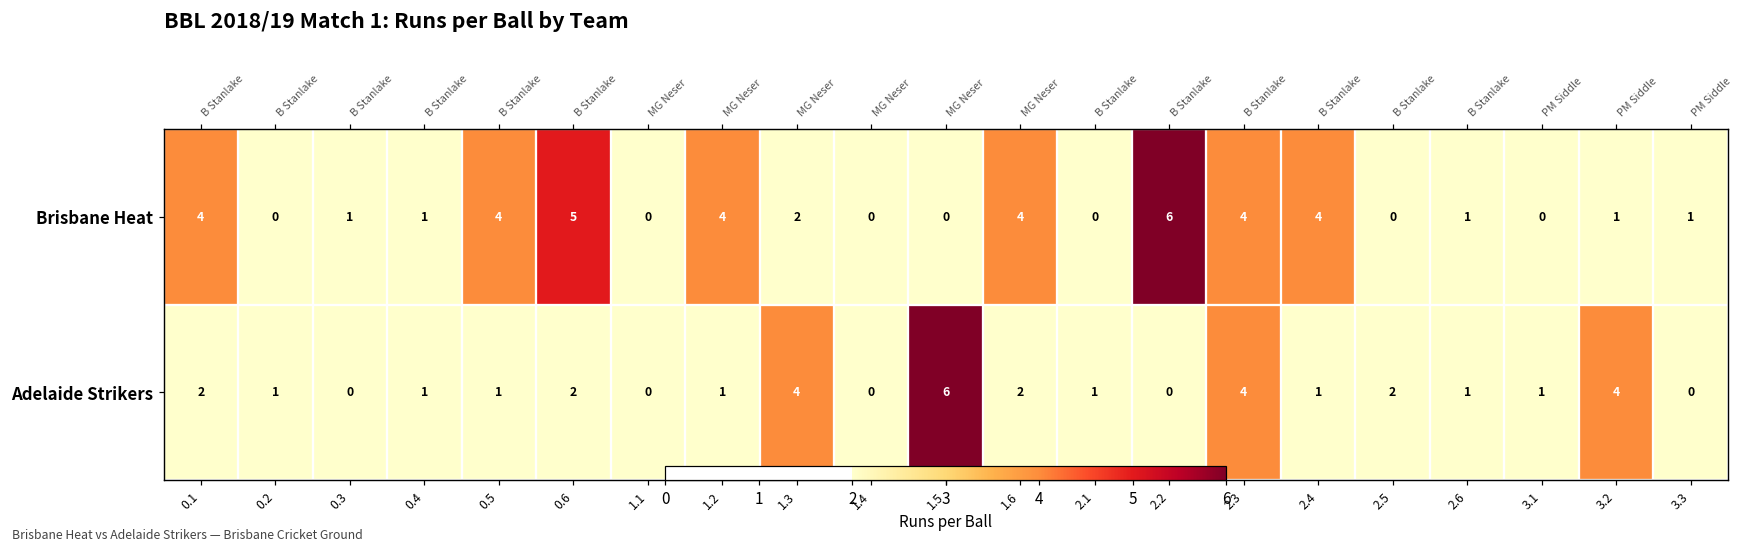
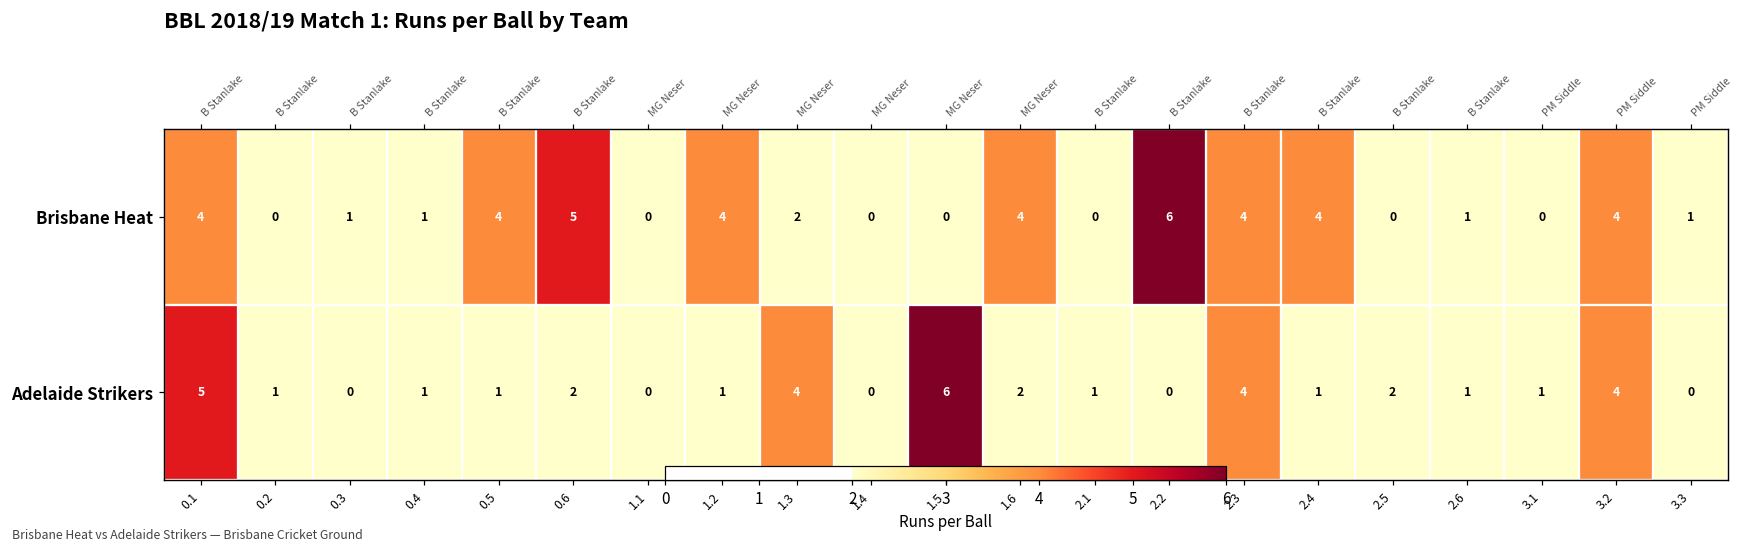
Brisbane Heat, 3.2: 1 -> 4
Adelaide Strikers, 0.1: 2 -> 5
